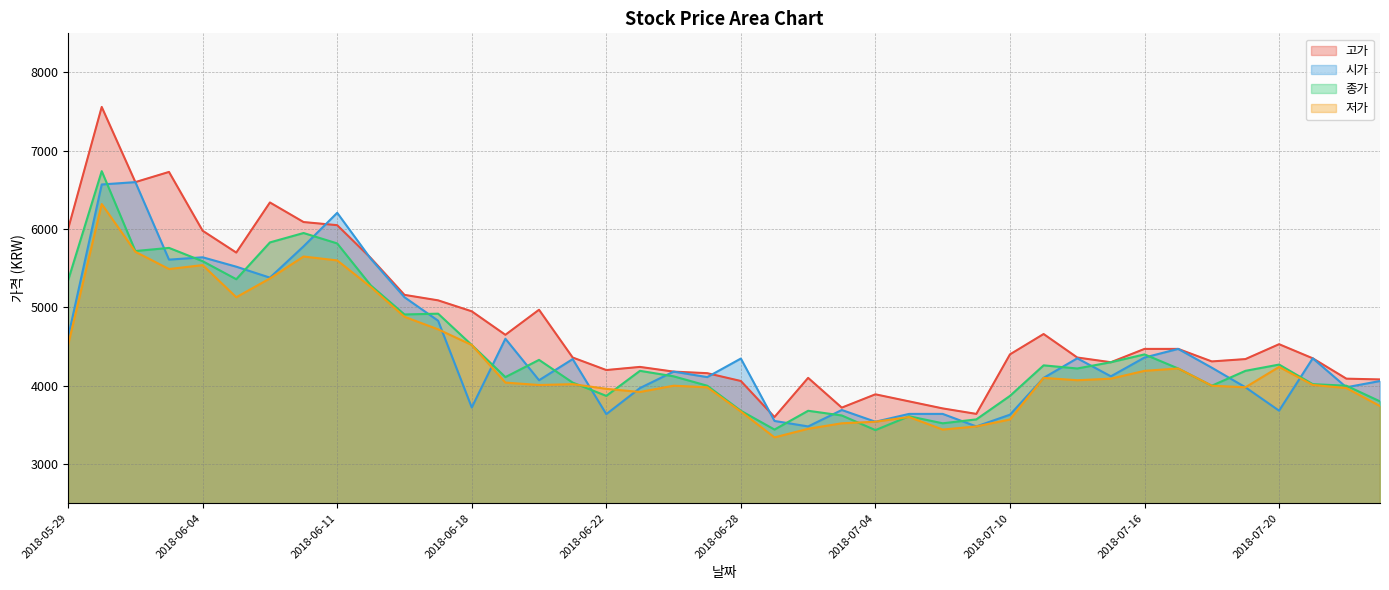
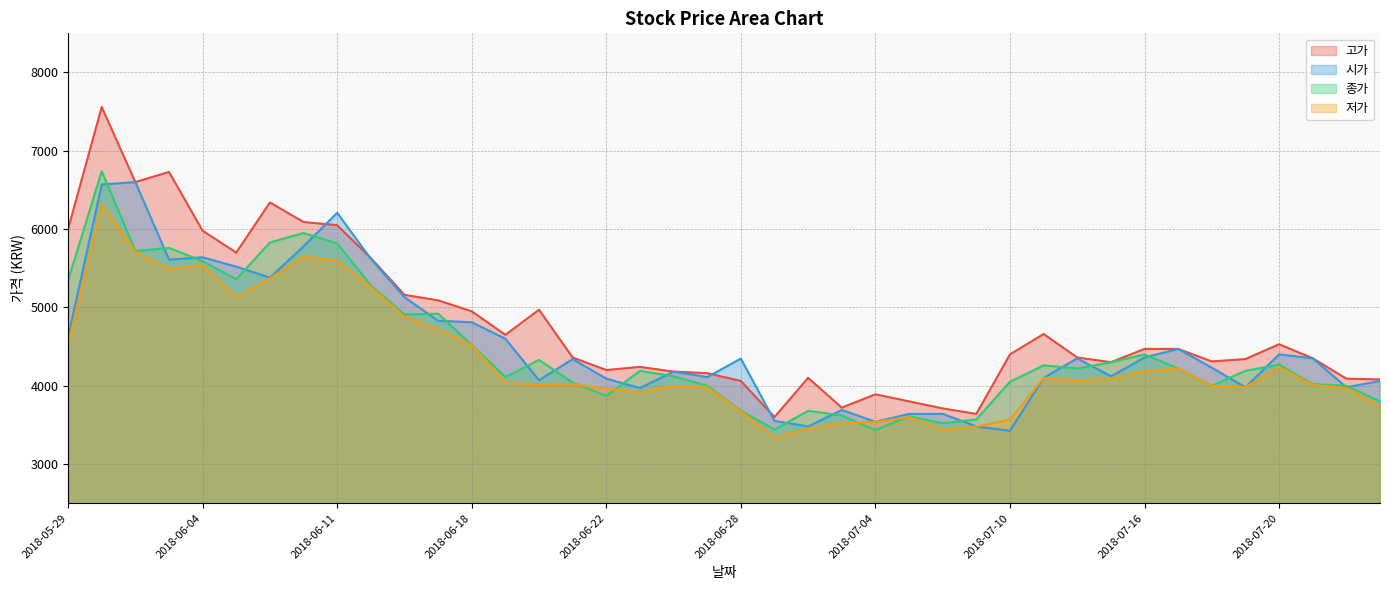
시가, 2018-06-18: 3700 -> 4800
시가, 2018-06-22: 3600 -> 4100
시가, 2018-07-10: 3600 -> 3400
종가, 2018-07-10: 3900 -> 4100
시가, 2018-07-20: 3700 -> 4400
